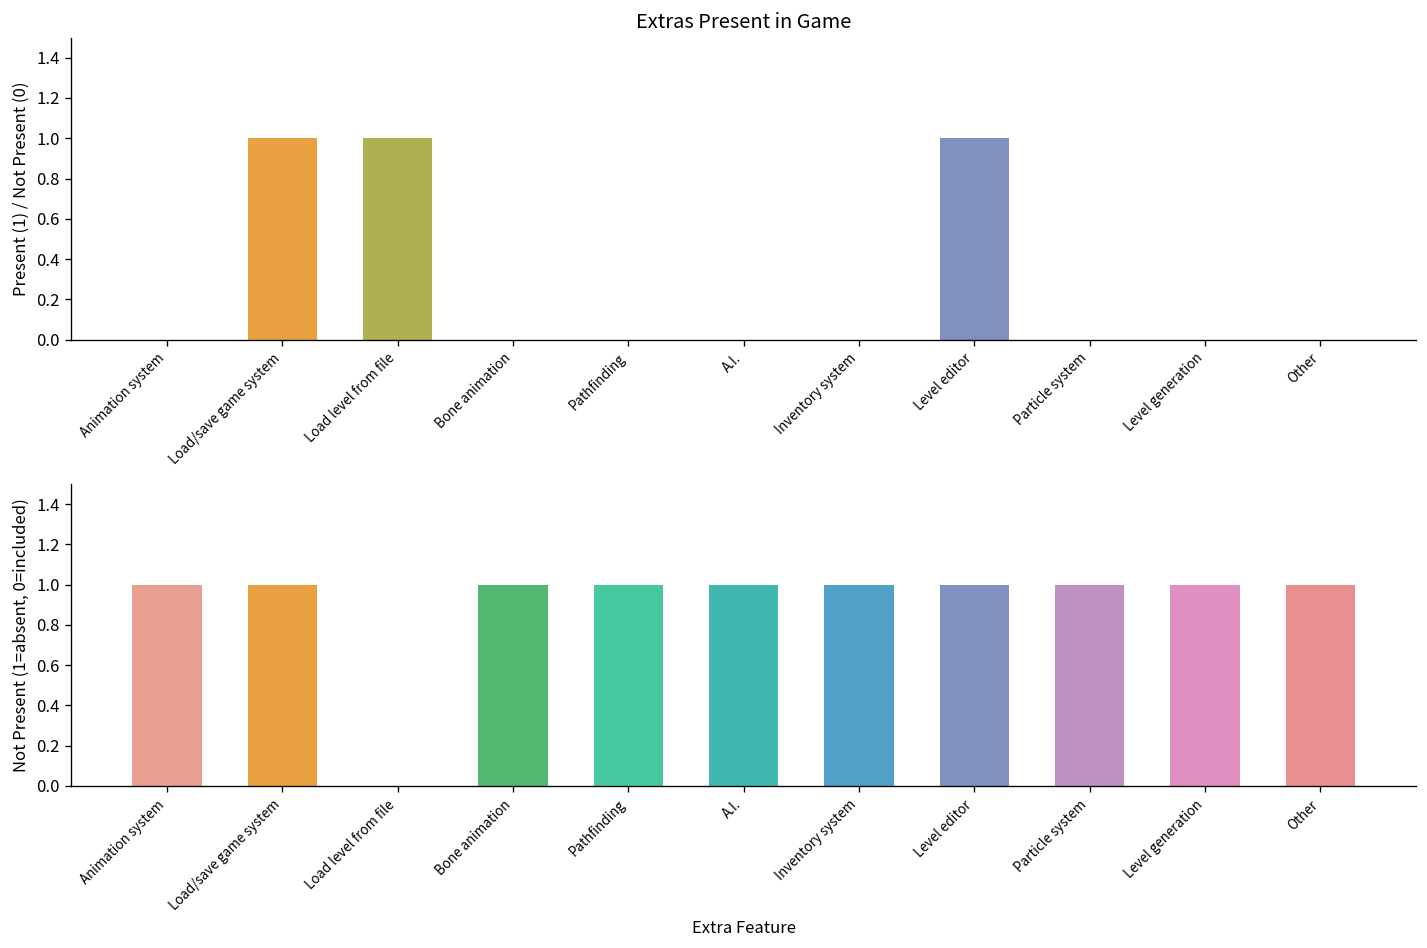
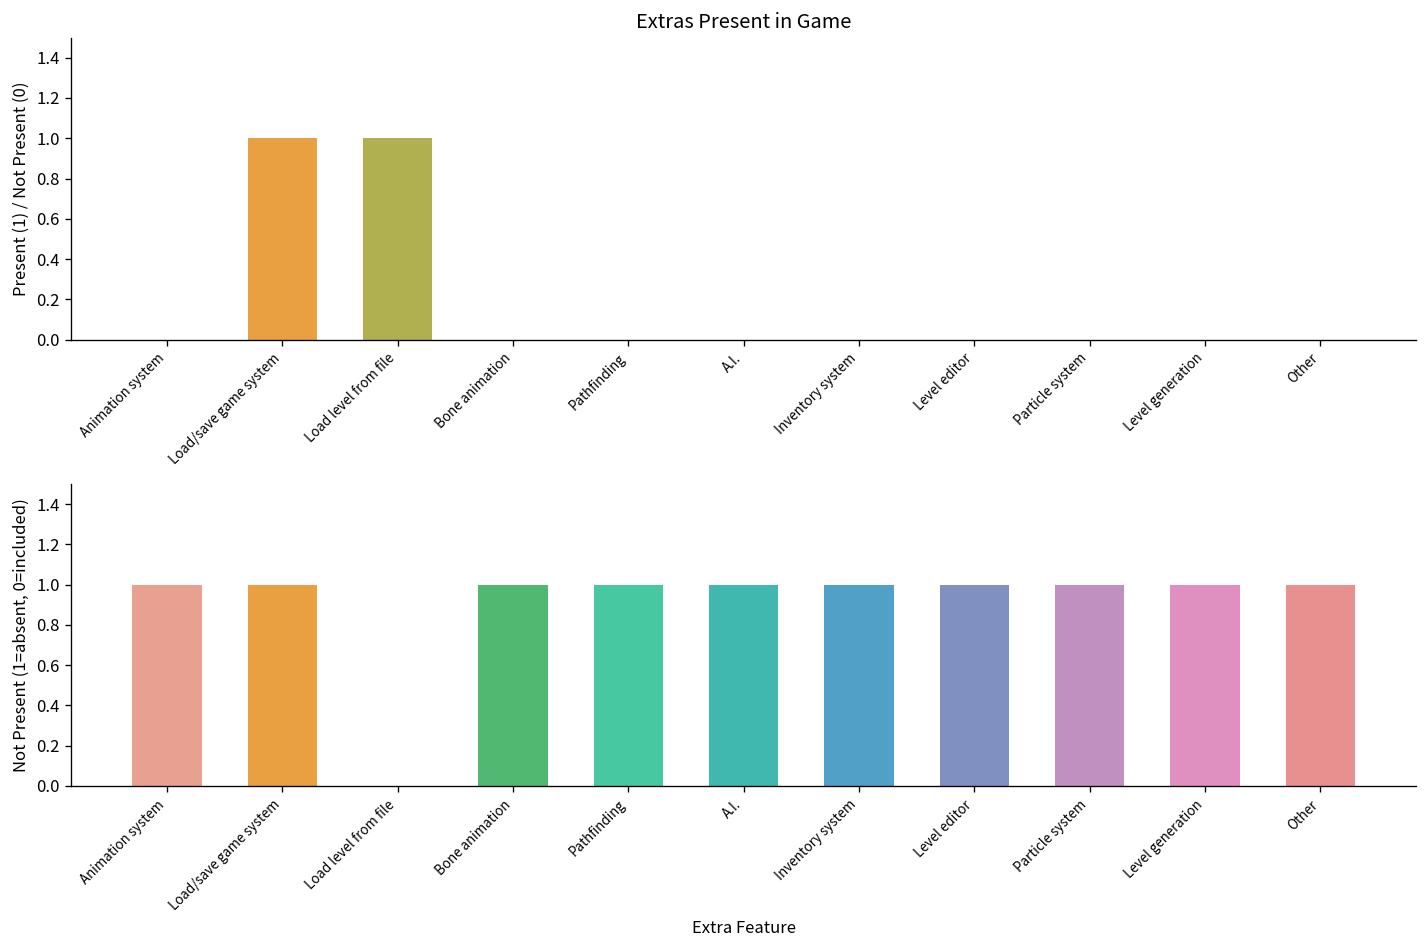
Extras Present in Game, Level editor: 1 -> 0
